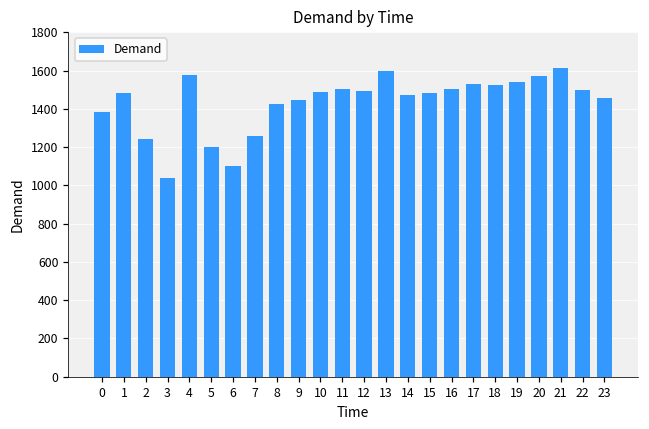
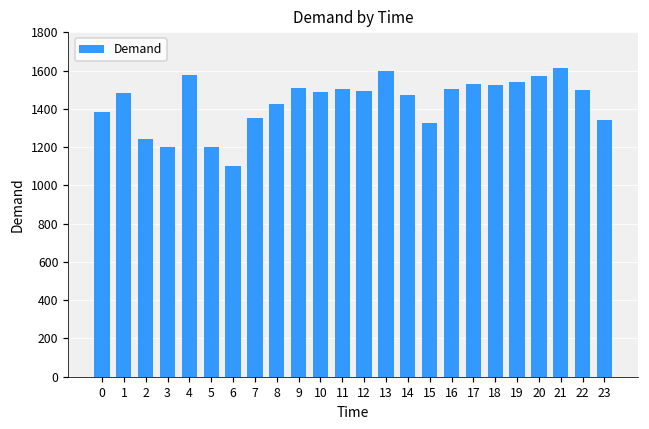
3: 1040 -> 1200
7: 1260 -> 1350
9: 1450 -> 1510
15: 1480 -> 1320
23: 1450 -> 1340
